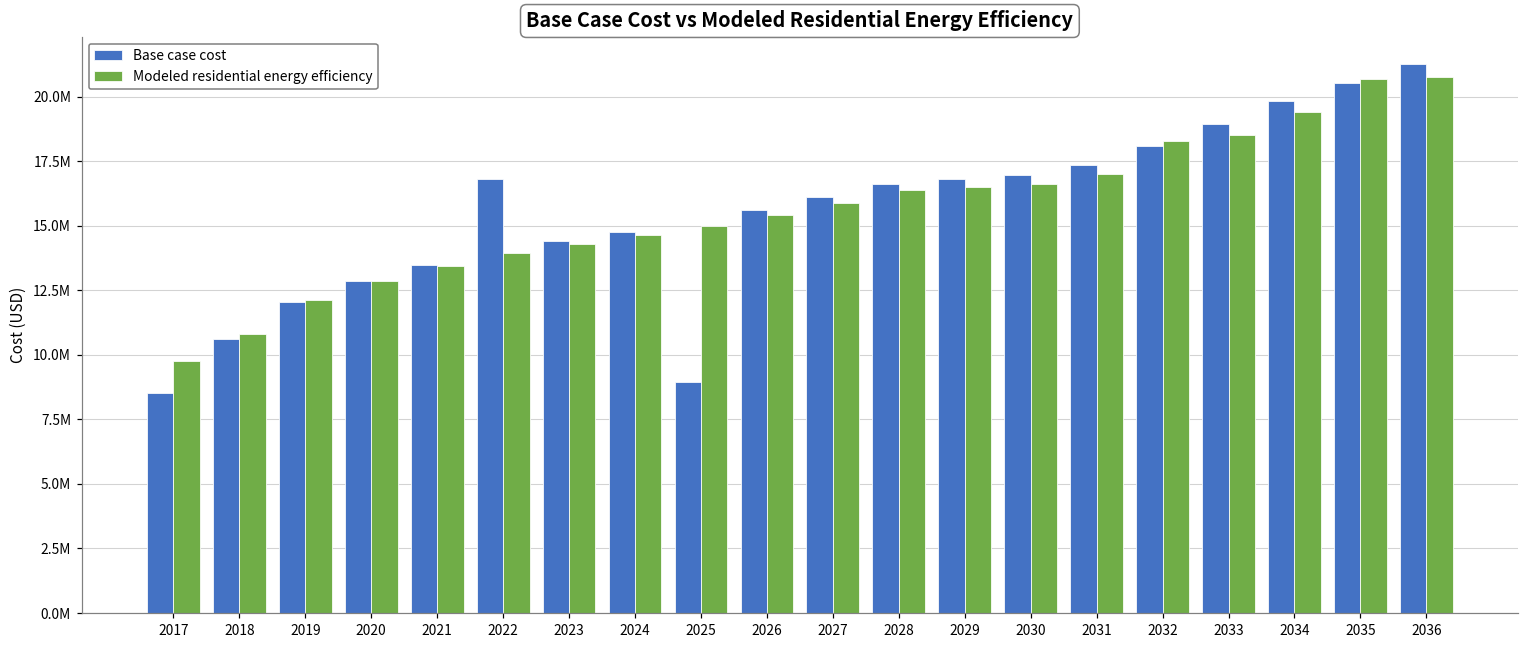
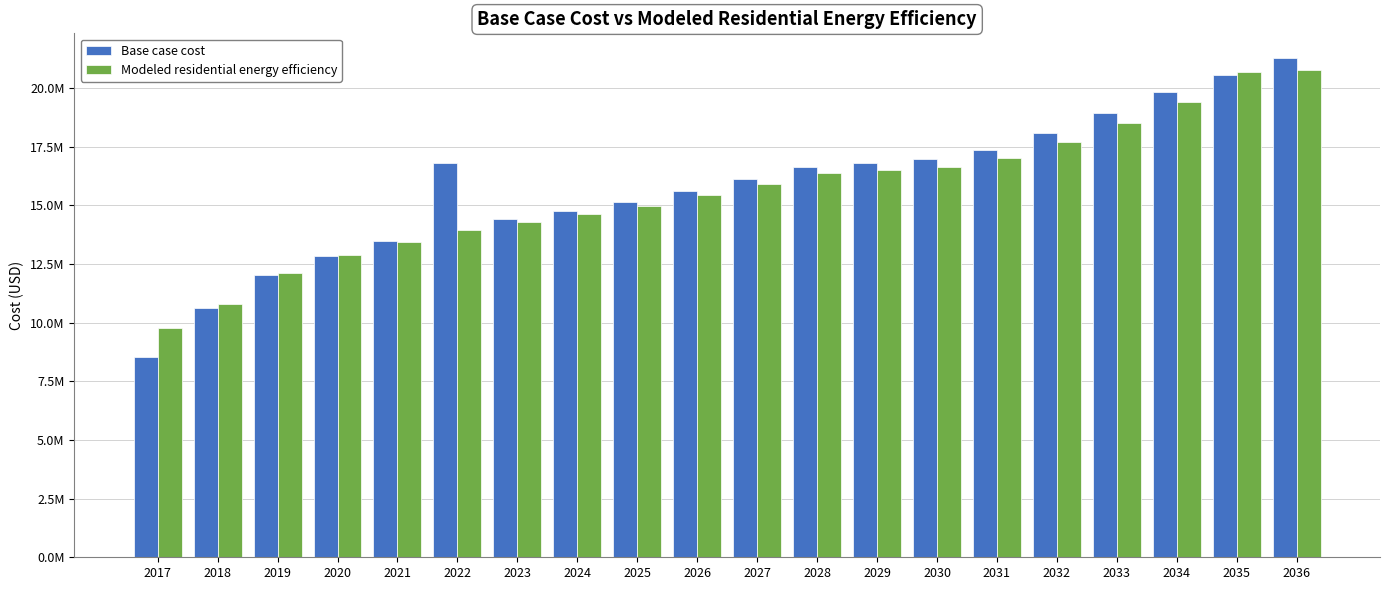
Base case cost, 2025: 9000000 -> 15100000
Modeled residential energy efficiency, 2032: 18300000 -> 17700000
